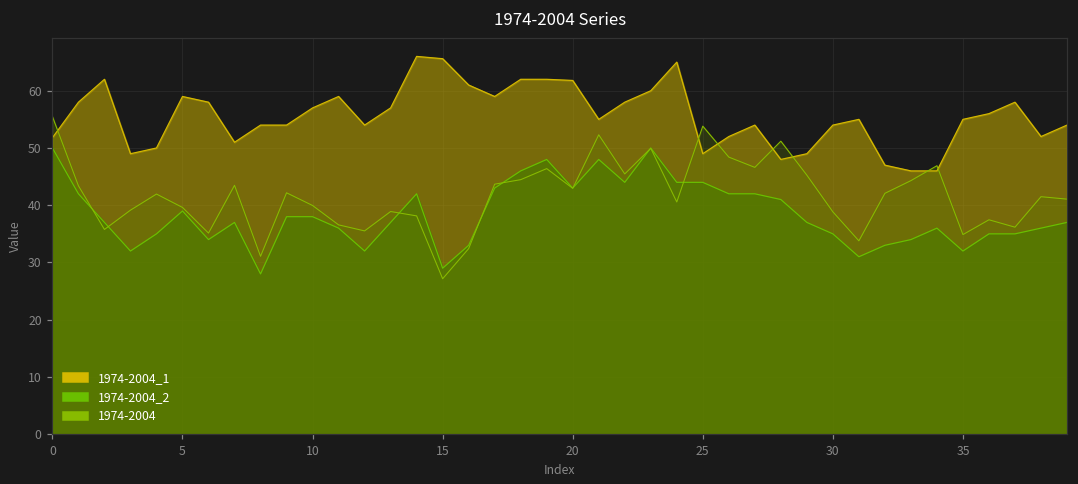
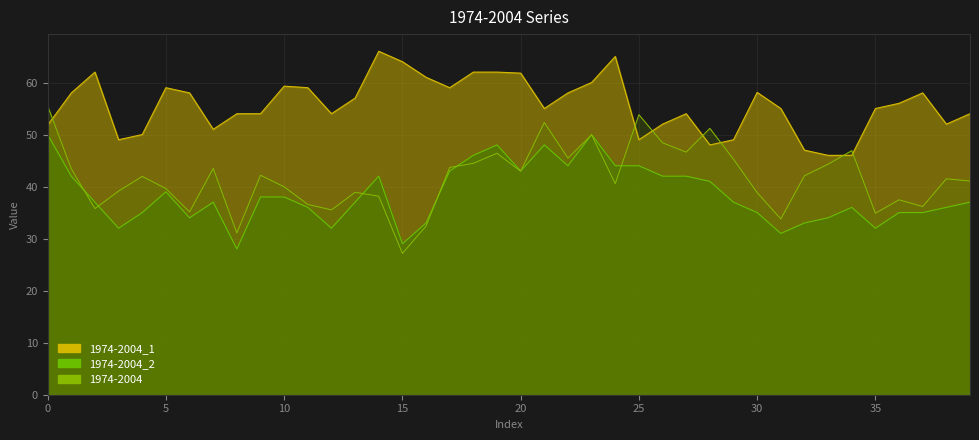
1974-2004_1, 10: 57 -> 59
1974-2004_1, 15: 66 -> 64
1974-2004_1, 30: 54 -> 58
